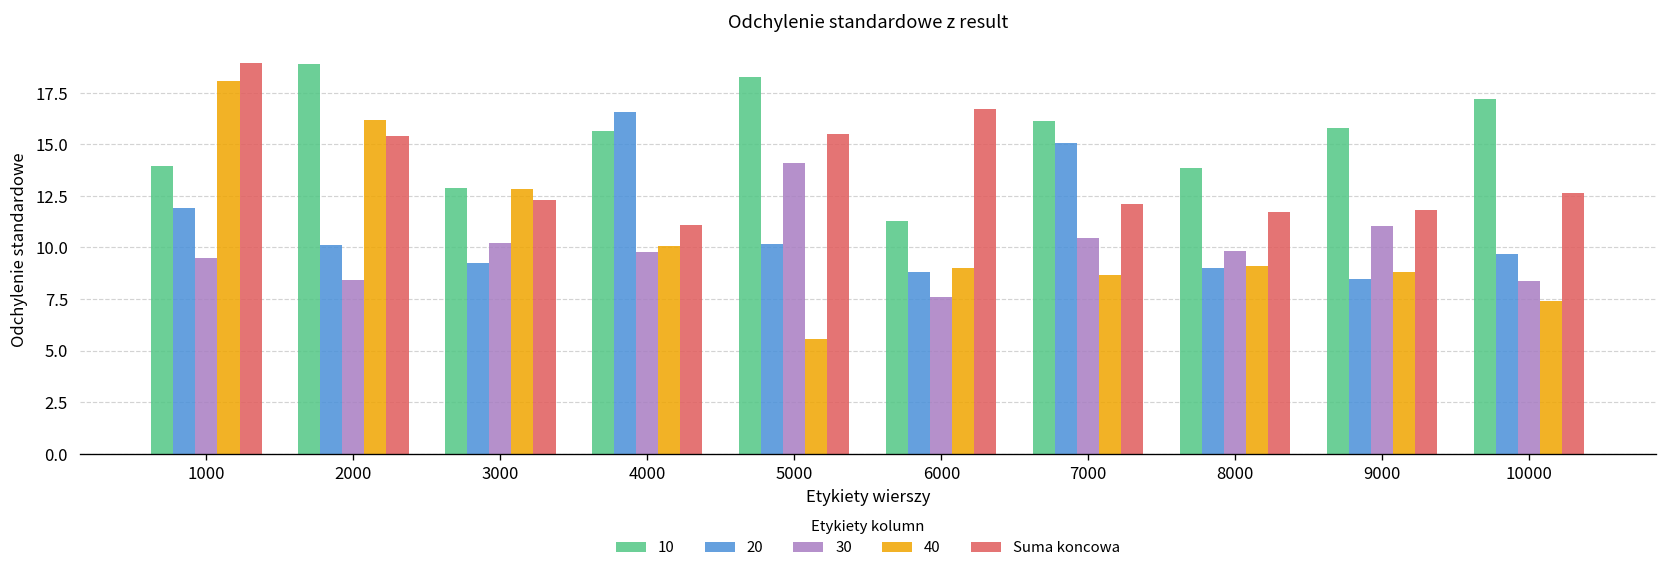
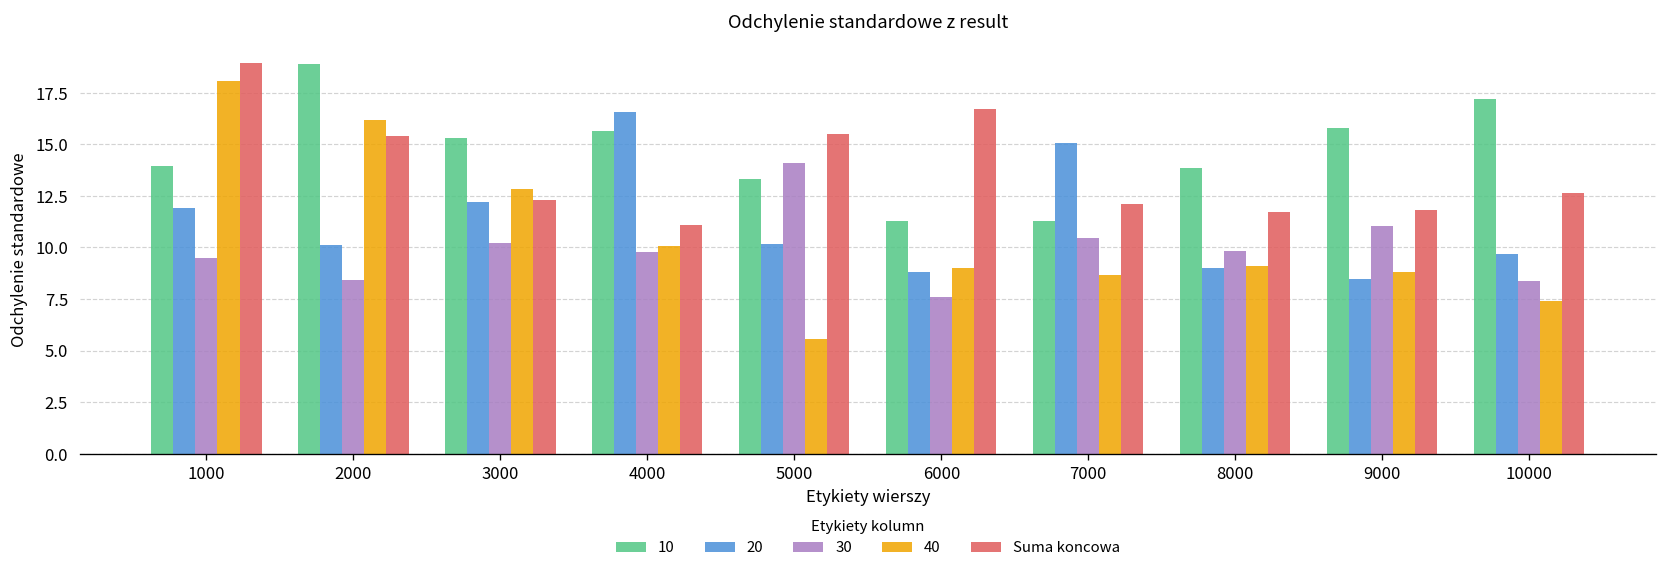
10, 3000: 12.9 -> 15.3
20, 3000: 9.3 -> 12.2
10, 5000: 18.3 -> 13.3
10, 7000: 16.1 -> 11.3
